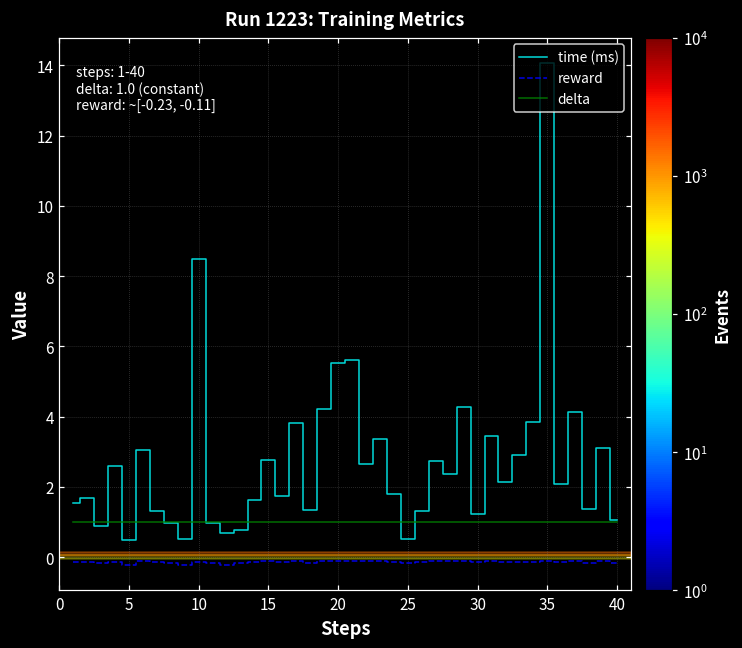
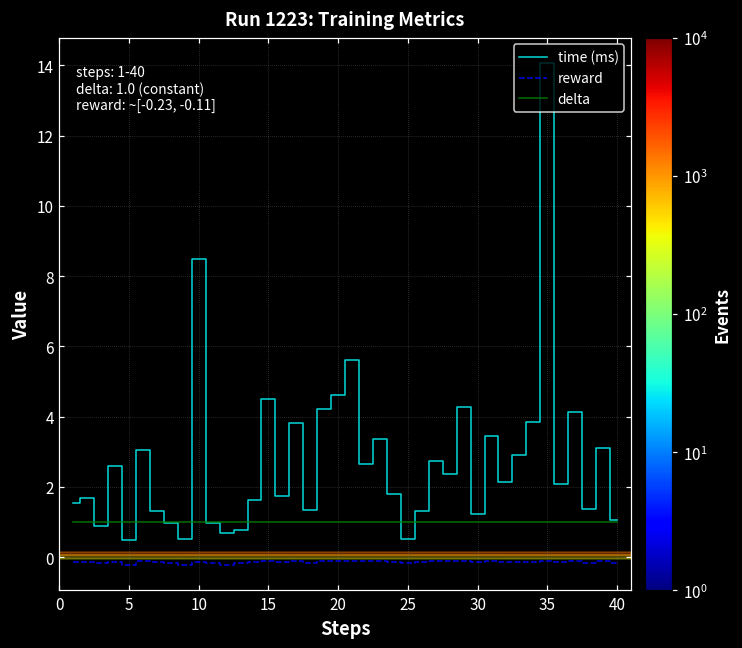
time (ms), 15: 2.8 -> 4.5
time (ms), 20: 5.5 -> 4.6
